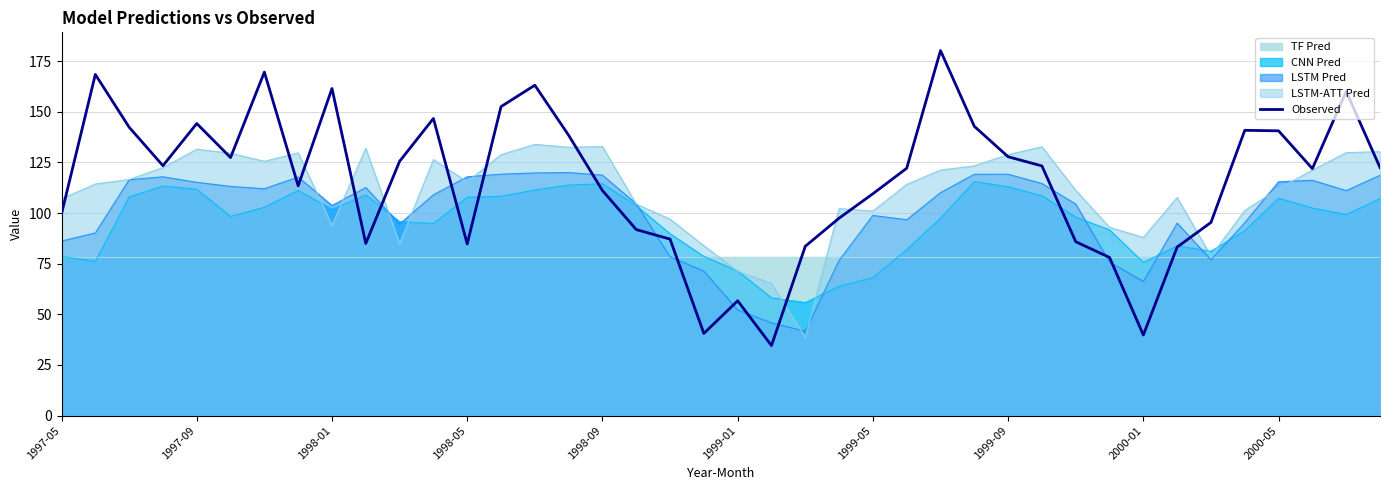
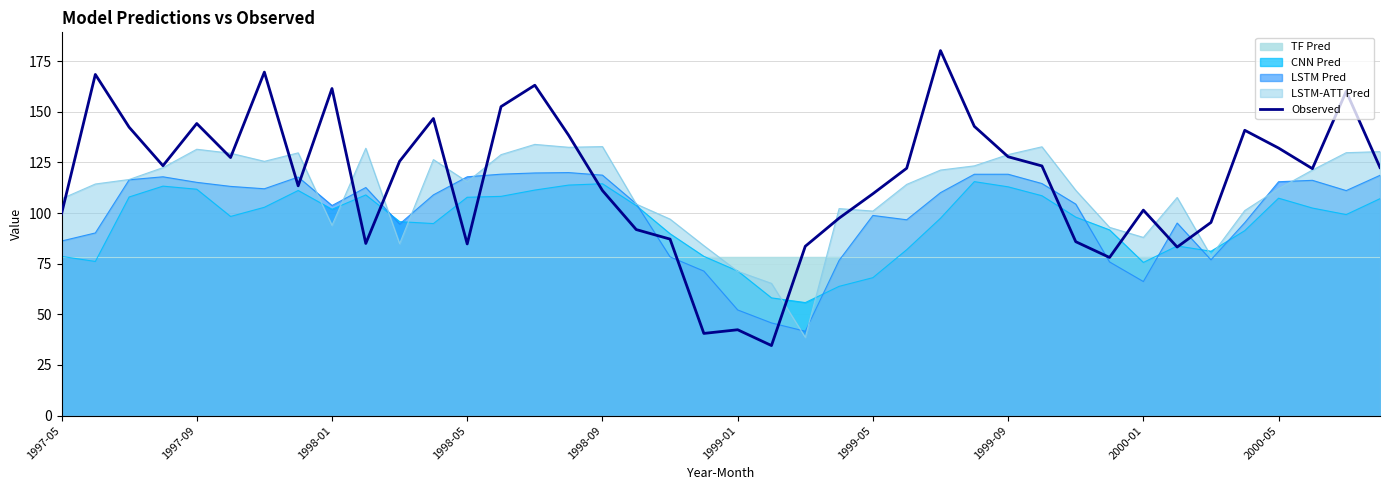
Observed, 1999-01: 57 -> 42
Observed, 2000-01: 40 -> 101
Observed, 2000-05: 141 -> 132
